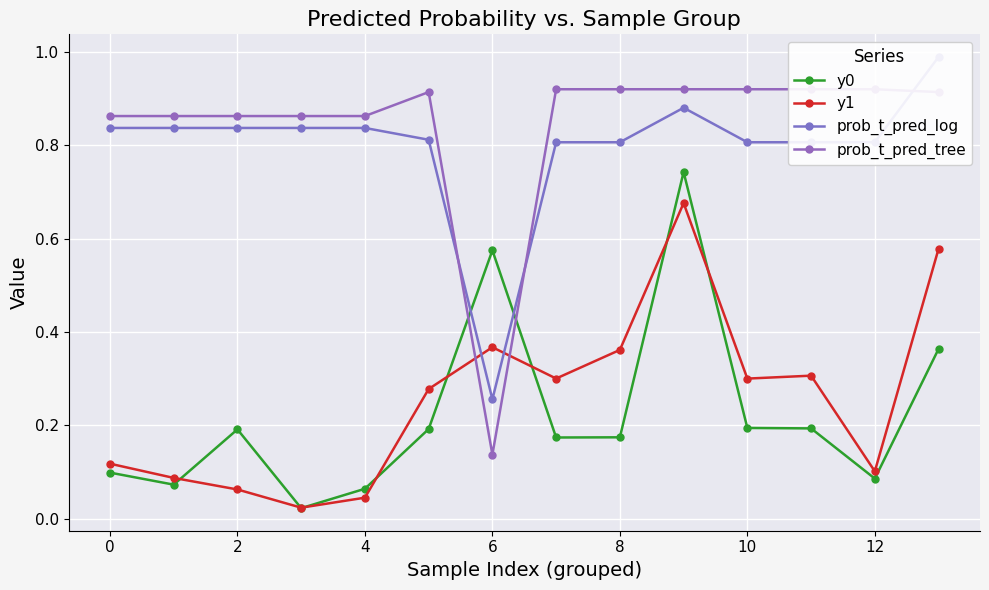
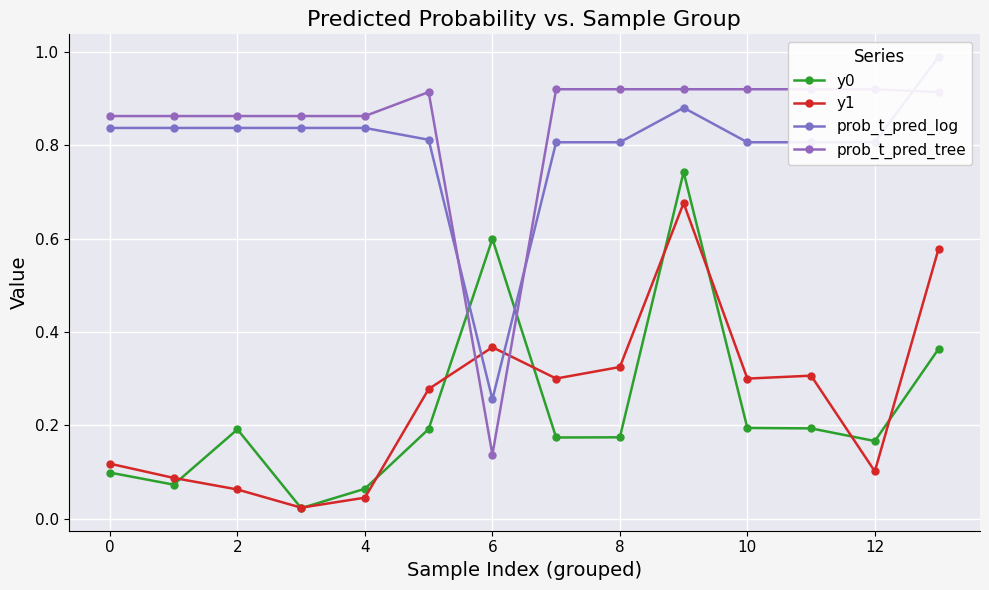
y0, 6: 0.57 -> 0.60
y1, 8: 0.36 -> 0.33
y0, 12: 0.09 -> 0.17
